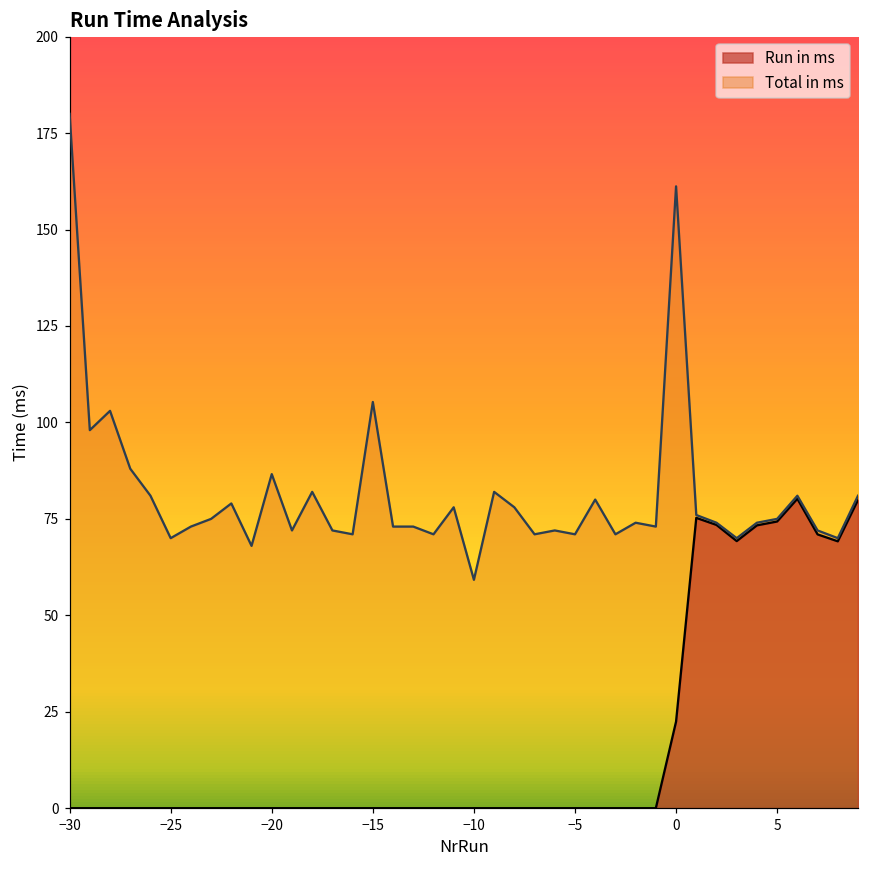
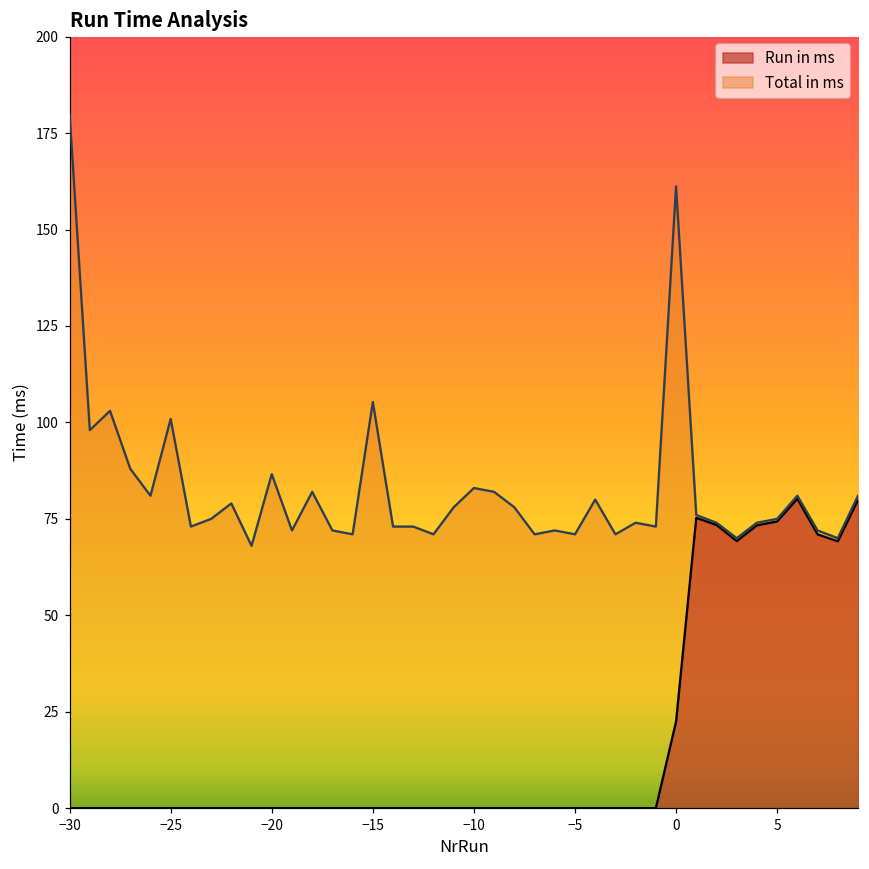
Total in ms, −25: 70 -> 101
Total in ms, −10: 59 -> 83
